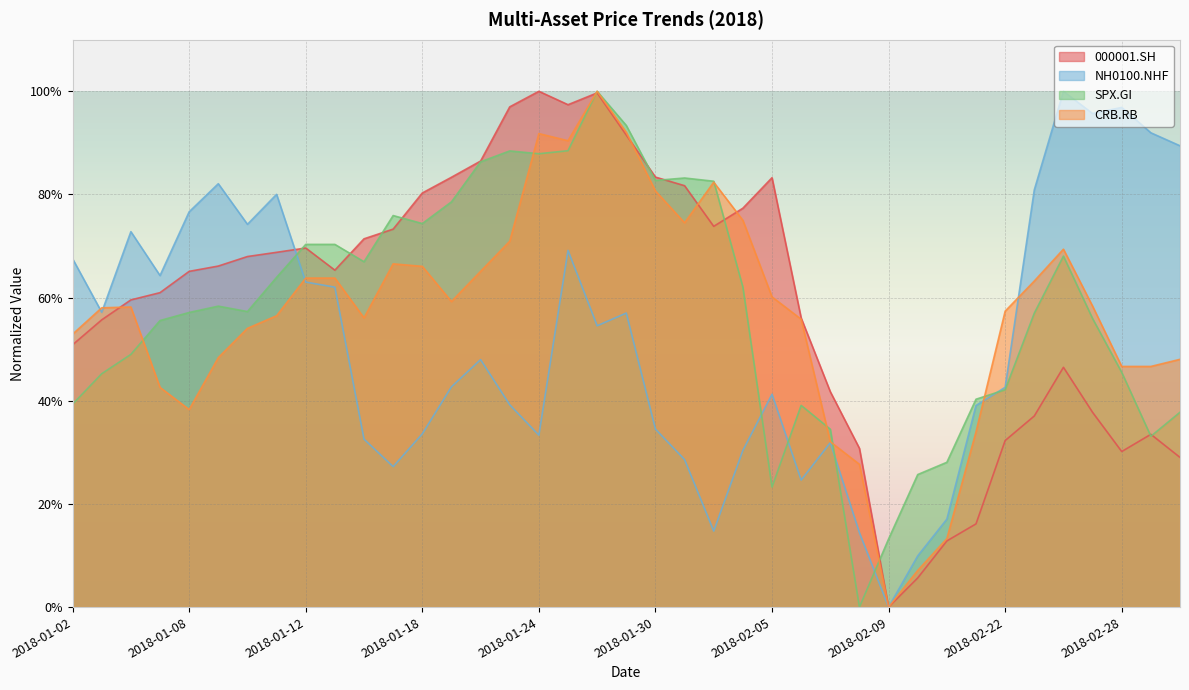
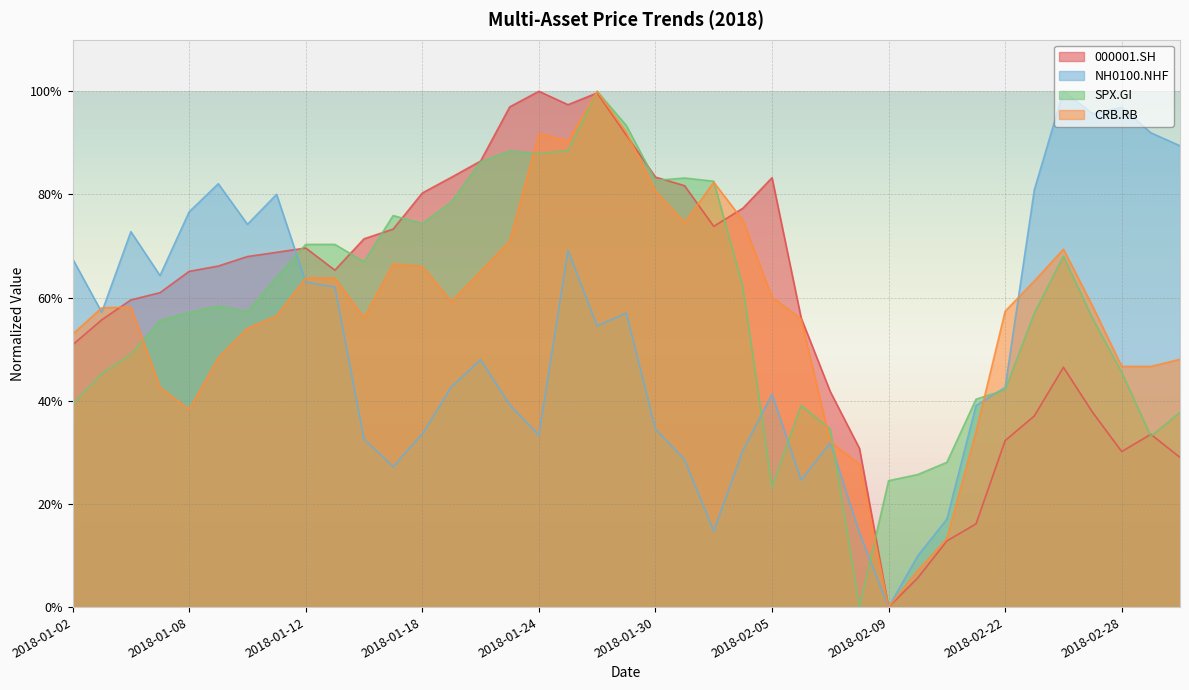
SPX.GI, 2018-02-09: 13% -> 25%
